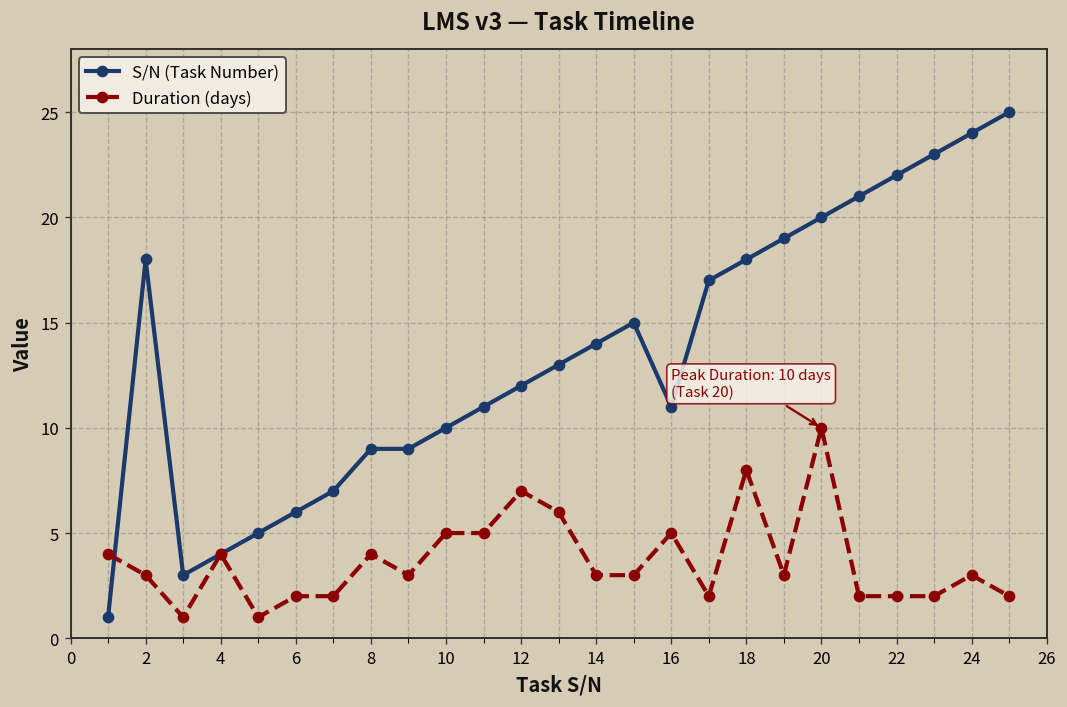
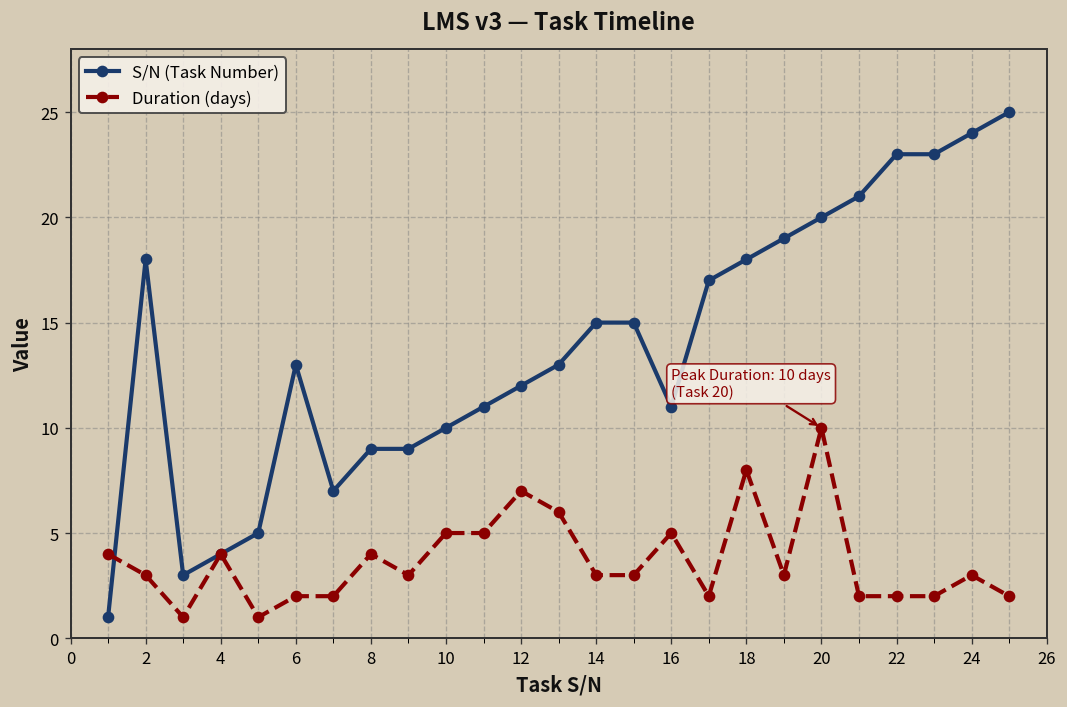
S/N (Task Number), 6: 6 -> 13
S/N (Task Number), 14: 14 -> 15
S/N (Task Number), 22: 22 -> 23
